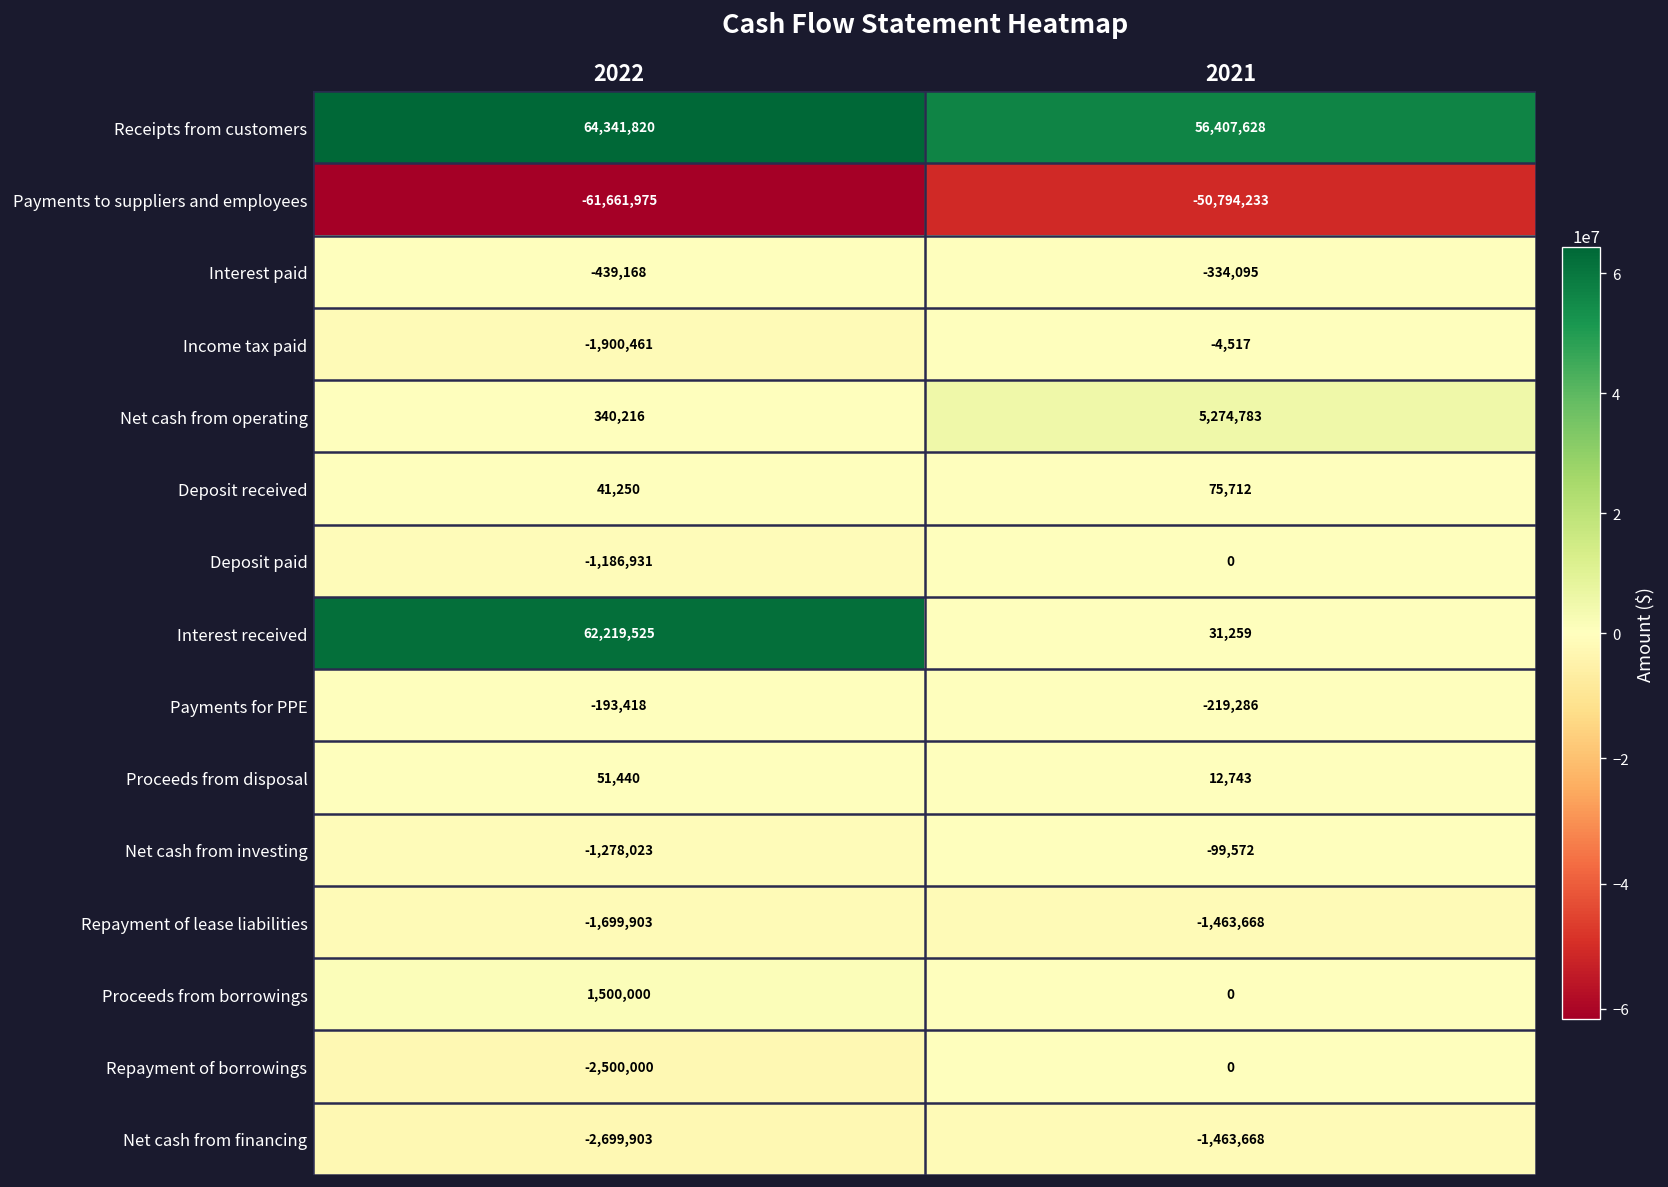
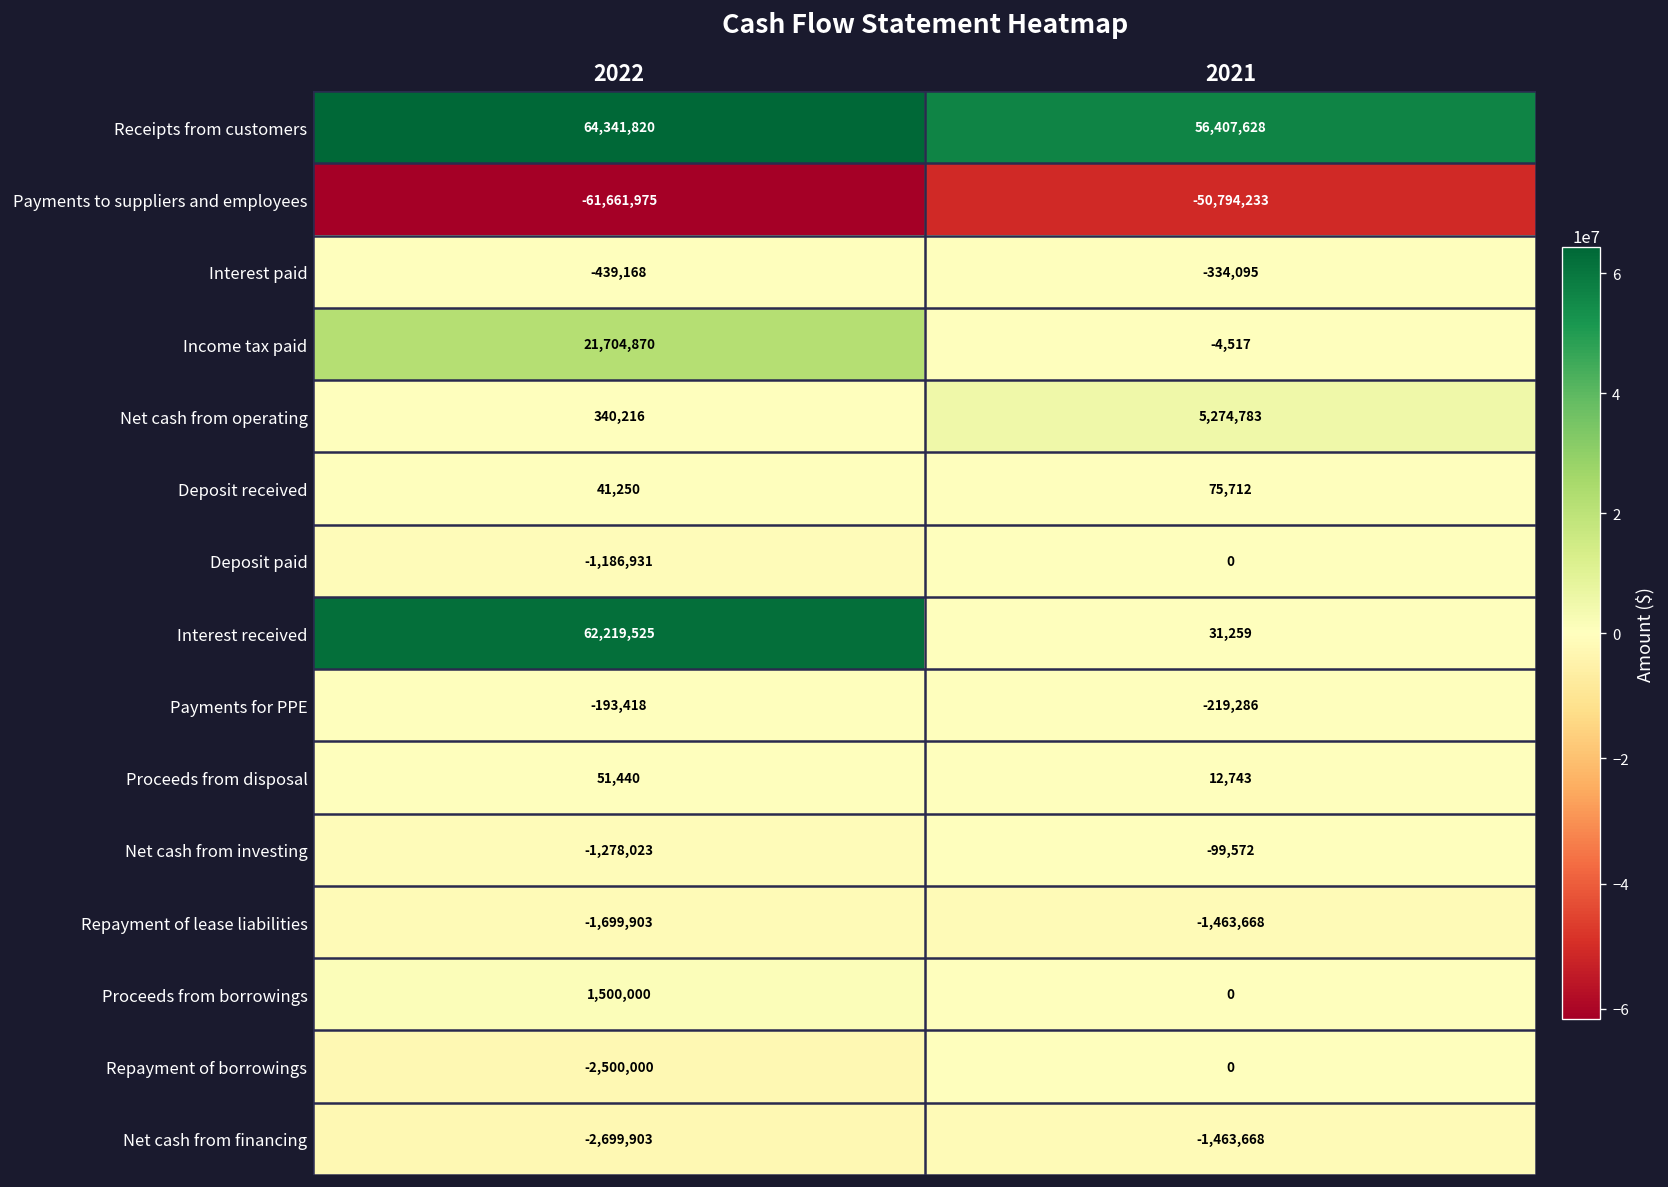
Income tax paid, 2022: -1,900,461 -> 21,704,870
